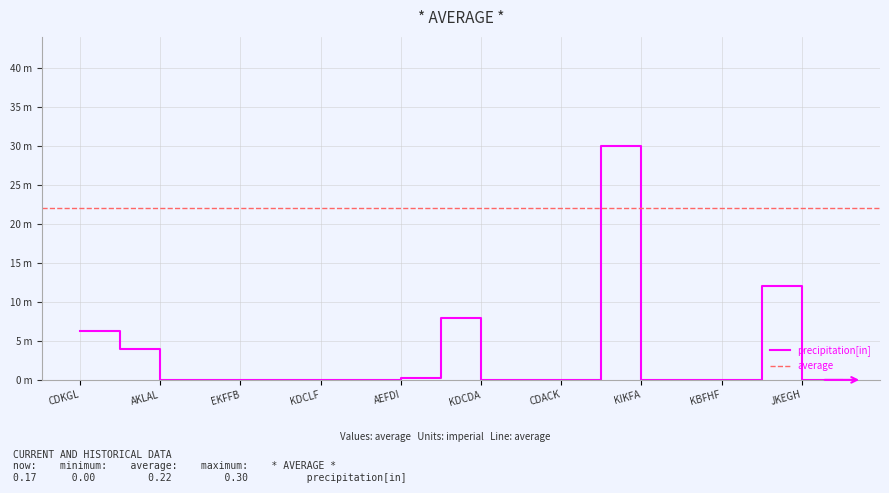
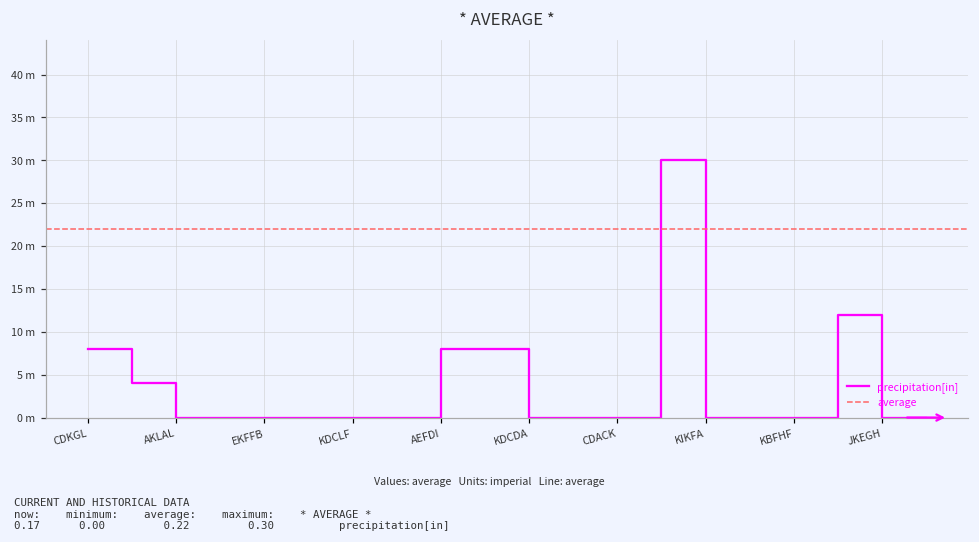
CDKGL: 6 m -> 8 m
AEFDI: 0 m -> 8 m
